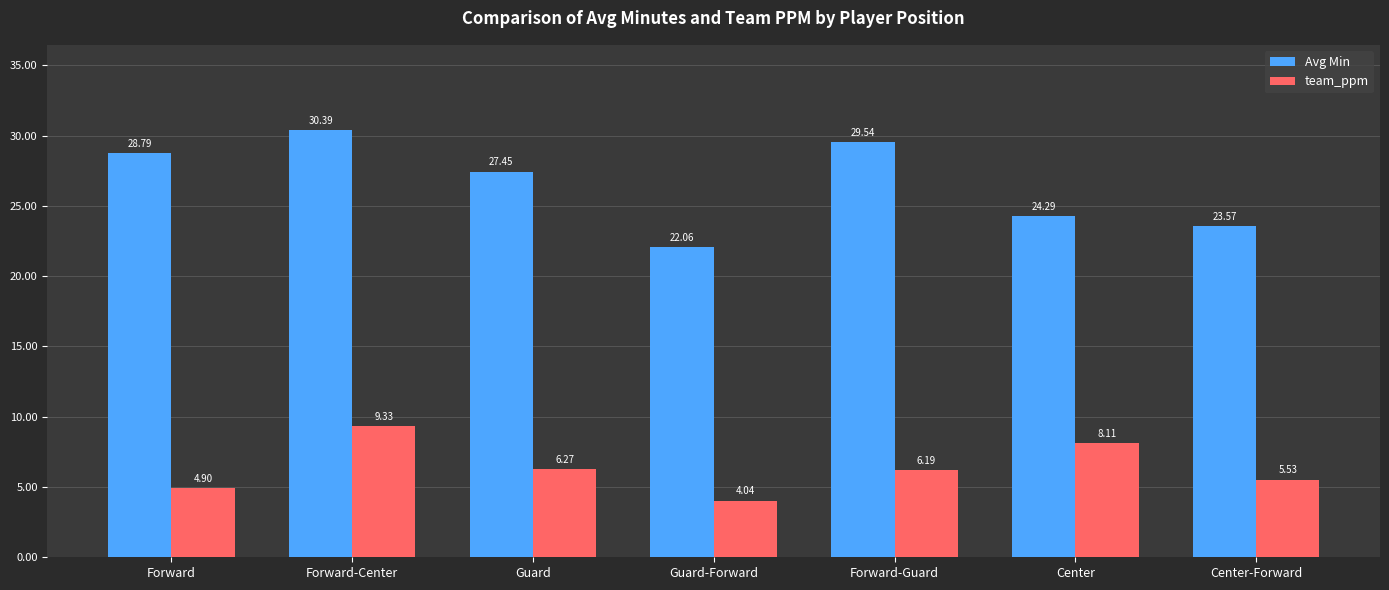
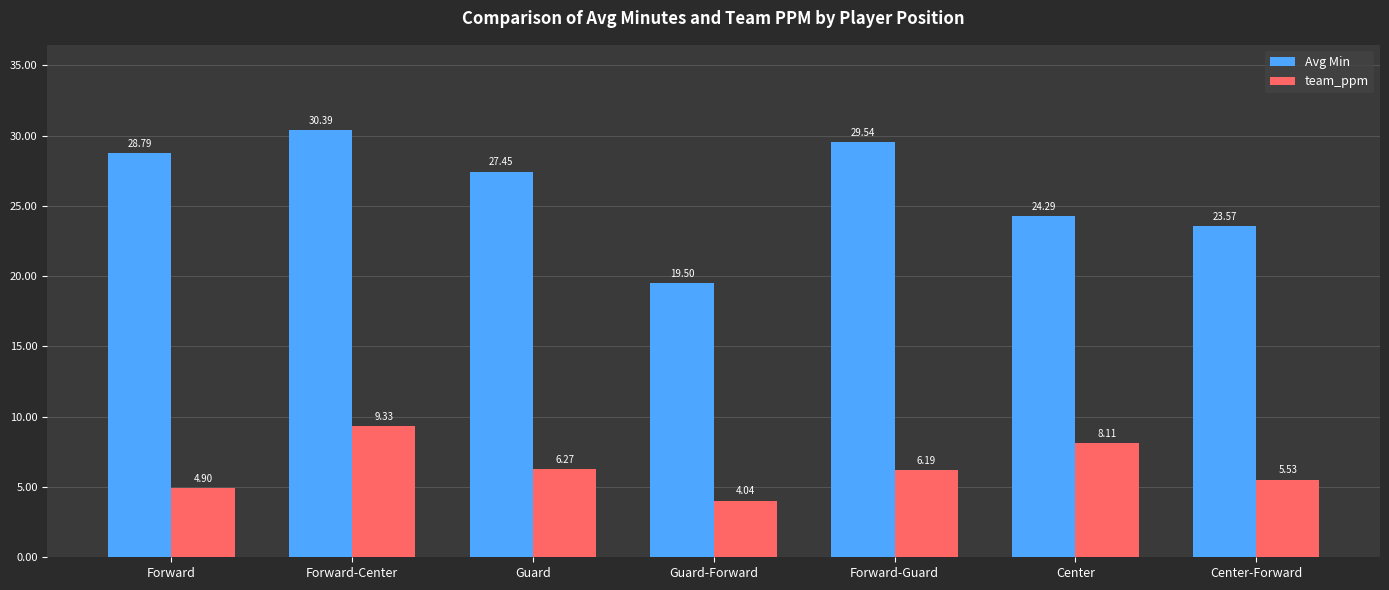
Avg Min, Guard-Forward: 22.06 -> 19.50
